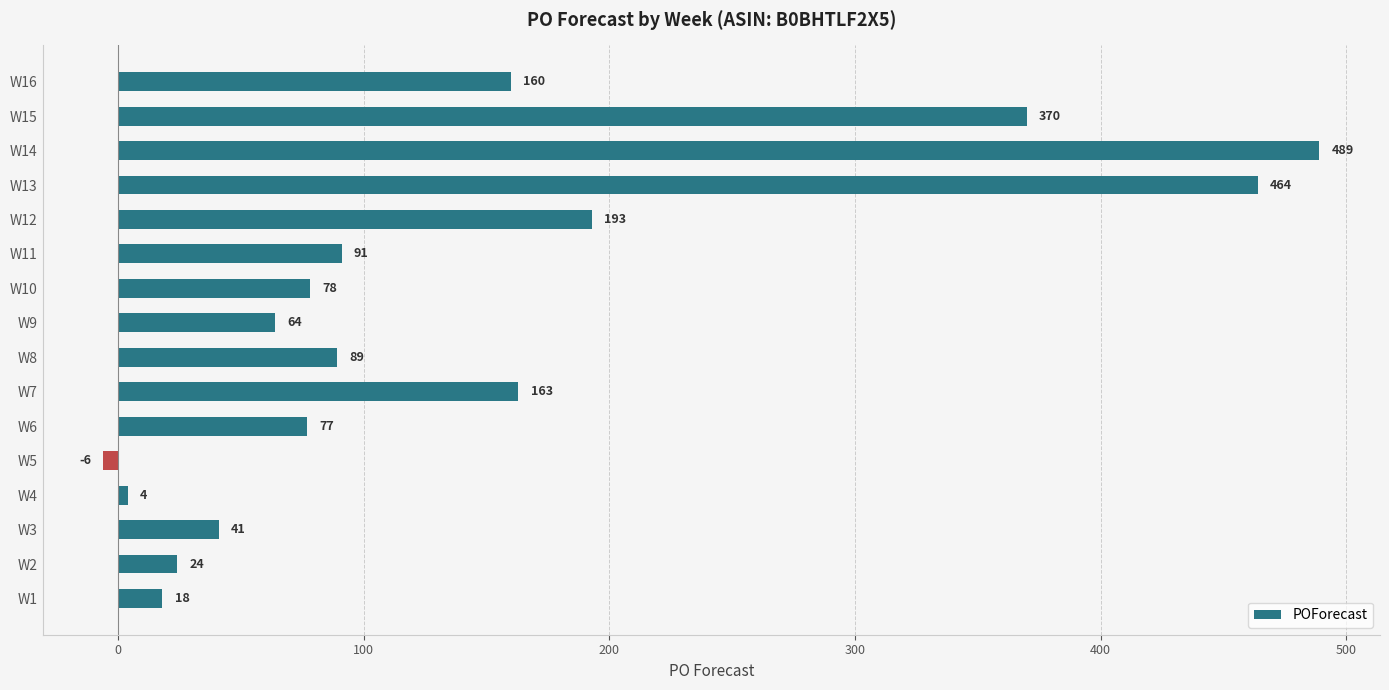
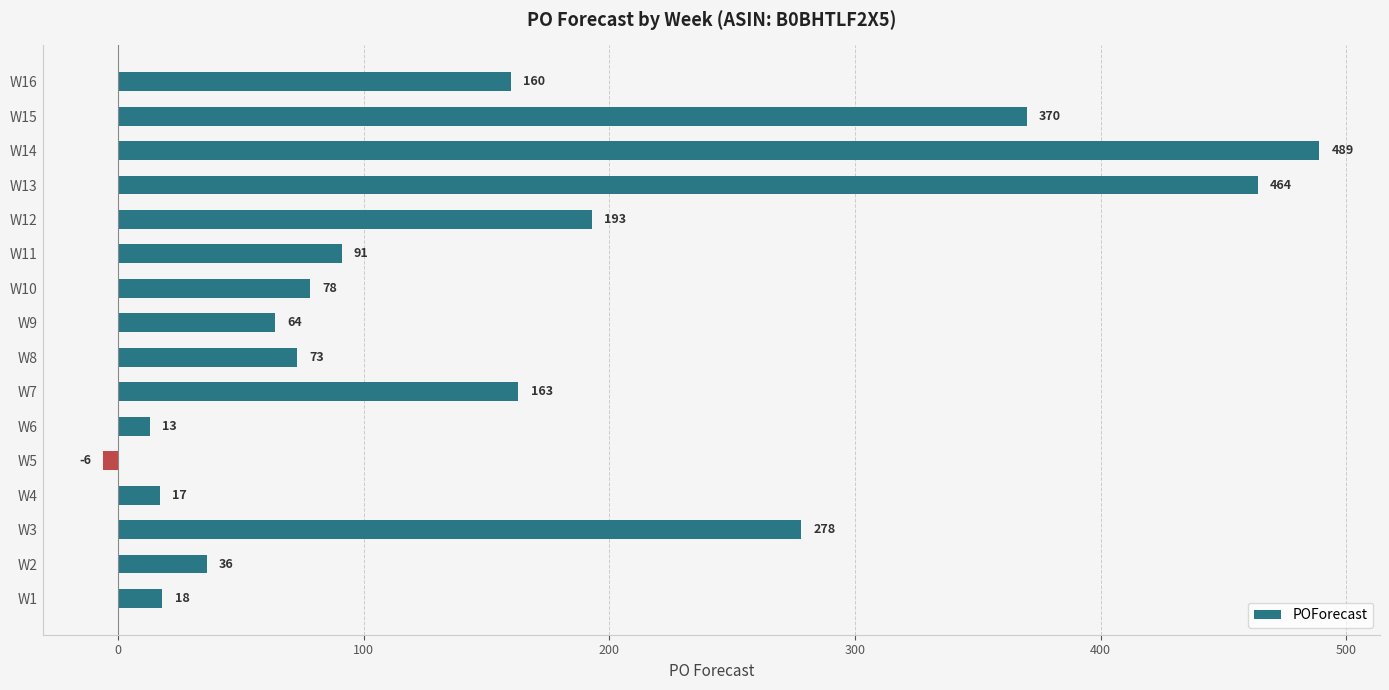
W8: 89 -> 73
W6: 77 -> 13
W4: 4 -> 17
W3: 41 -> 278
W2: 24 -> 36
